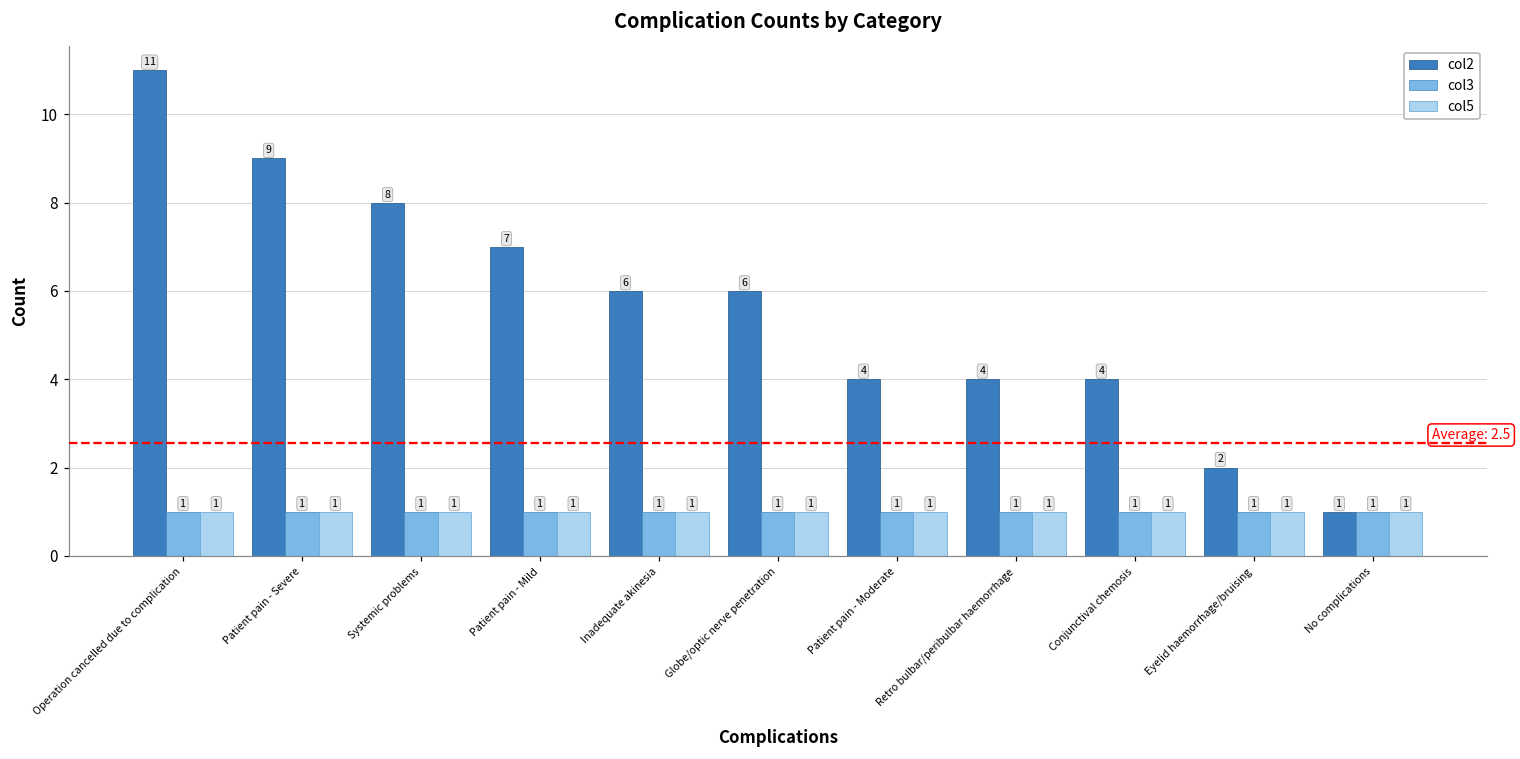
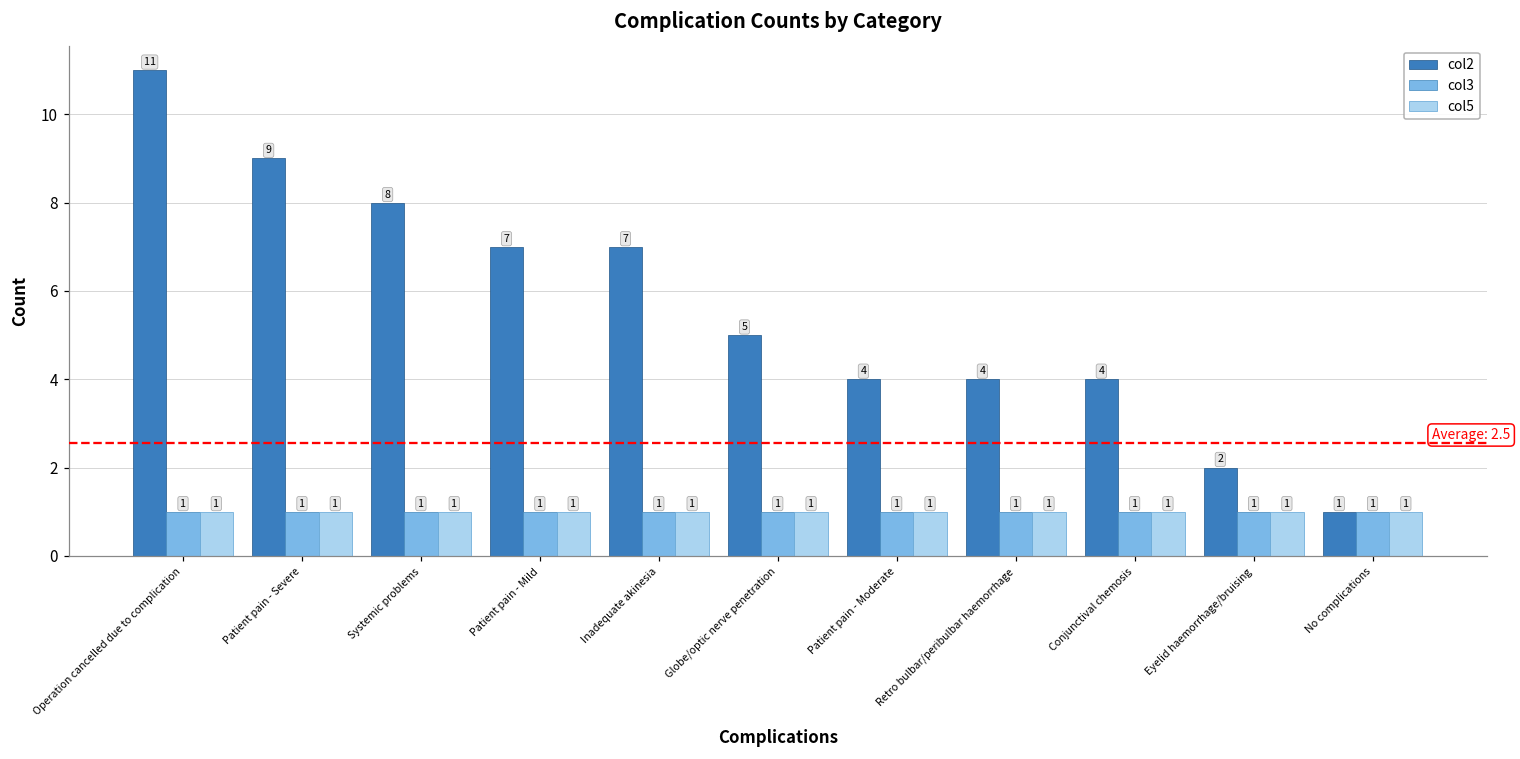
col2, Inadequate akinesia: 6 -> 7
col2, Globe/optic nerve penetration: 6 -> 5
